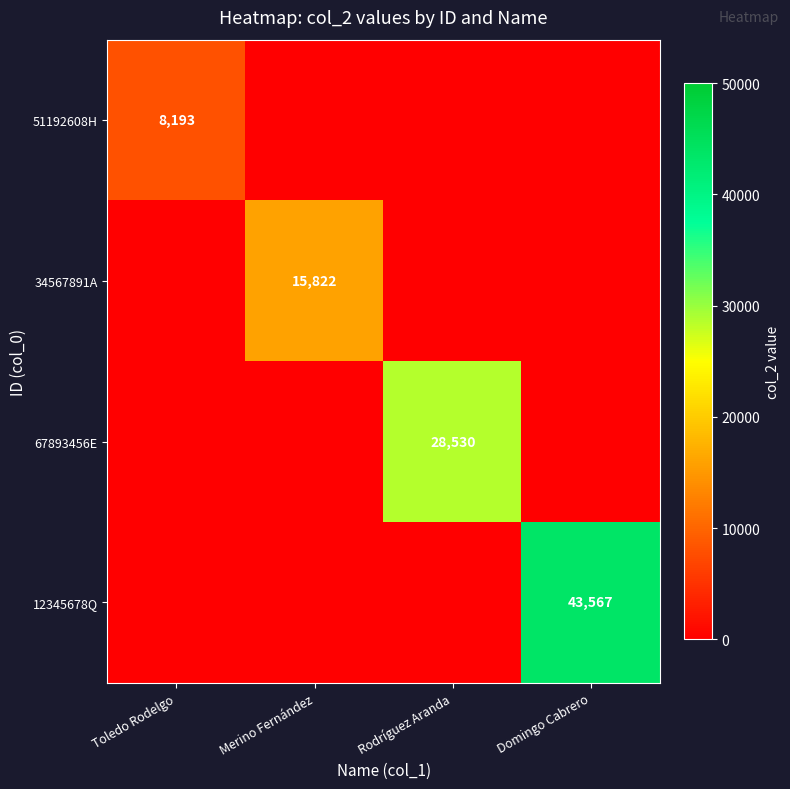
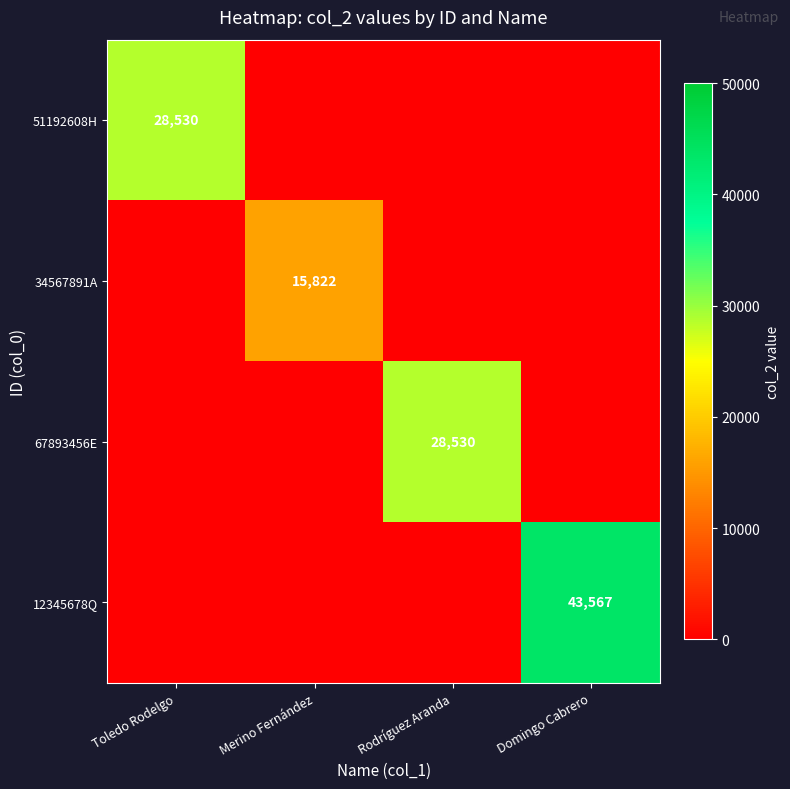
51192608H, Toledo Rodelgo: 8,193 -> 28,530
